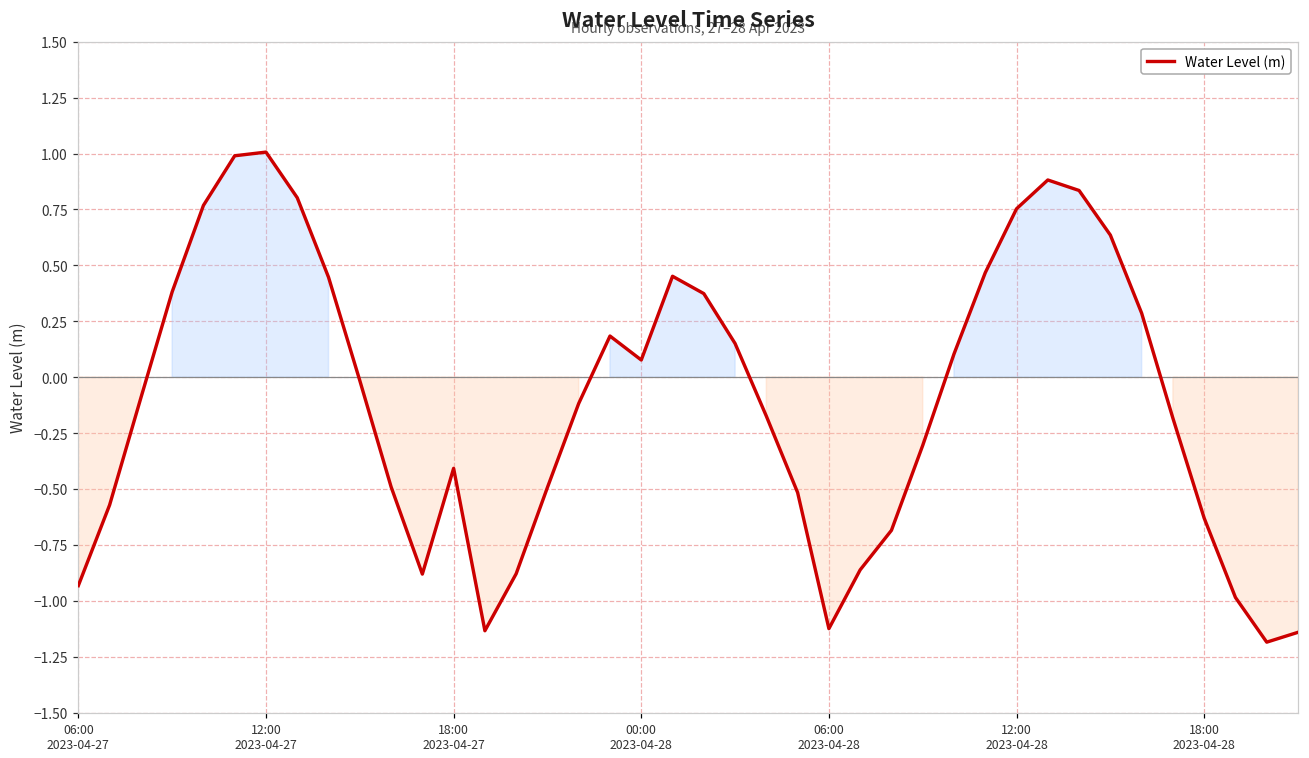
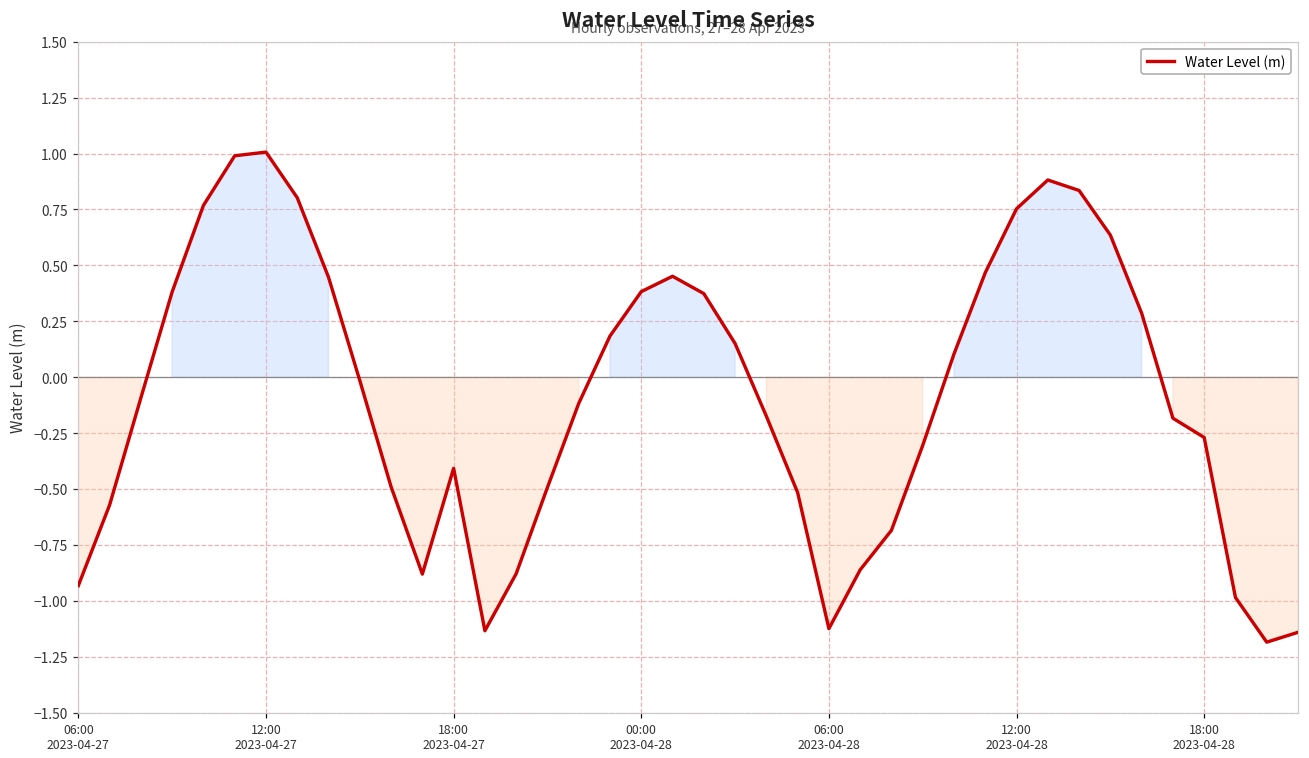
00:00 2023-04-28: 0.08 -> 0.38
18:00 2023-04-28: -0.63 -> -0.27
